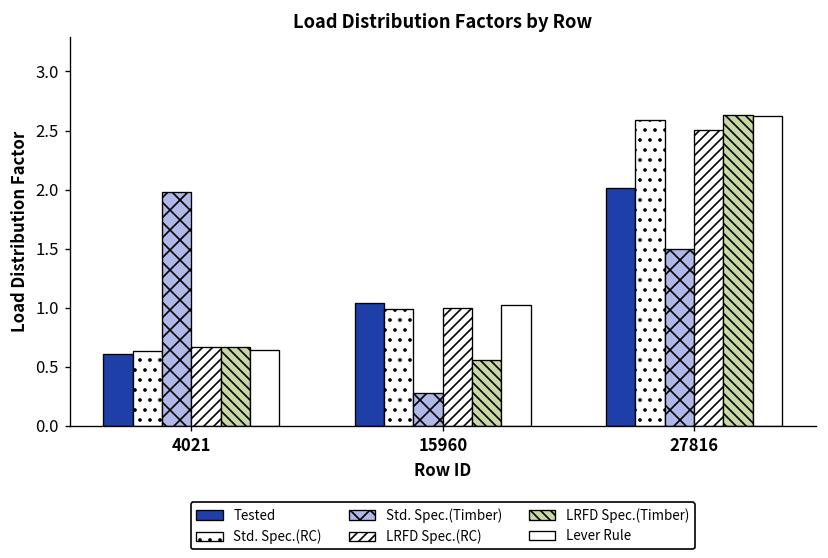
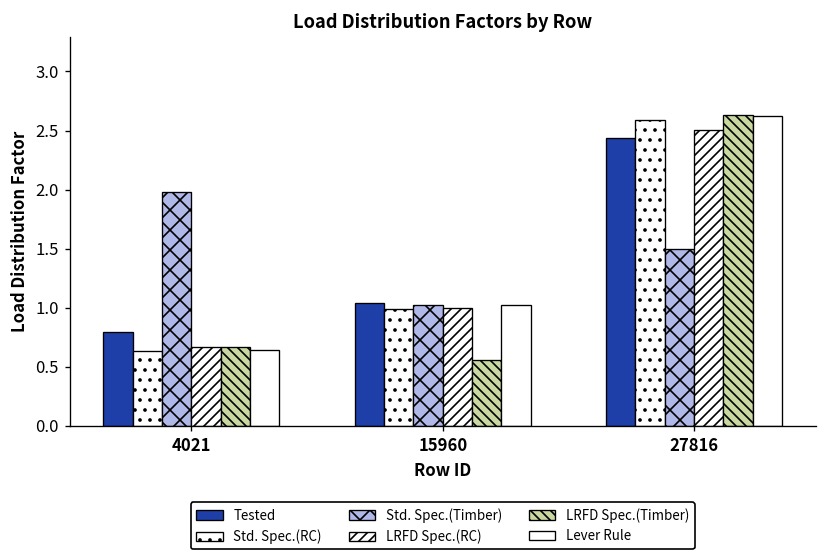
Tested, 4021: 0.6 -> 0.8
Std. Spec.(Timber), 15960: 0.3 -> 1.0
Tested, 27816: 2.0 -> 2.4
